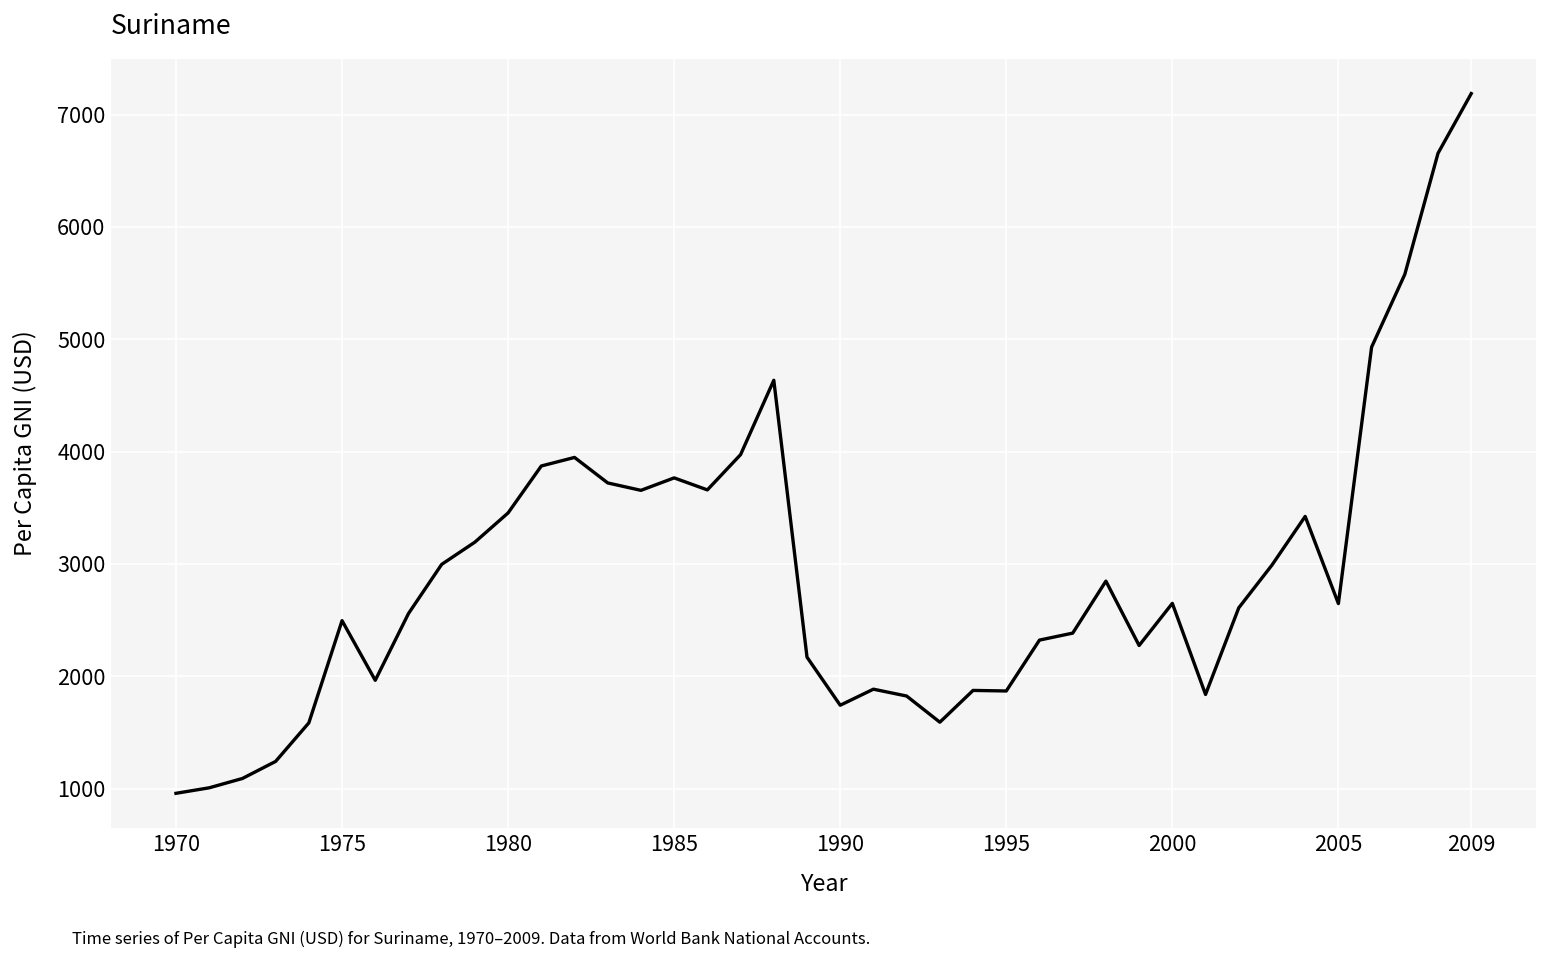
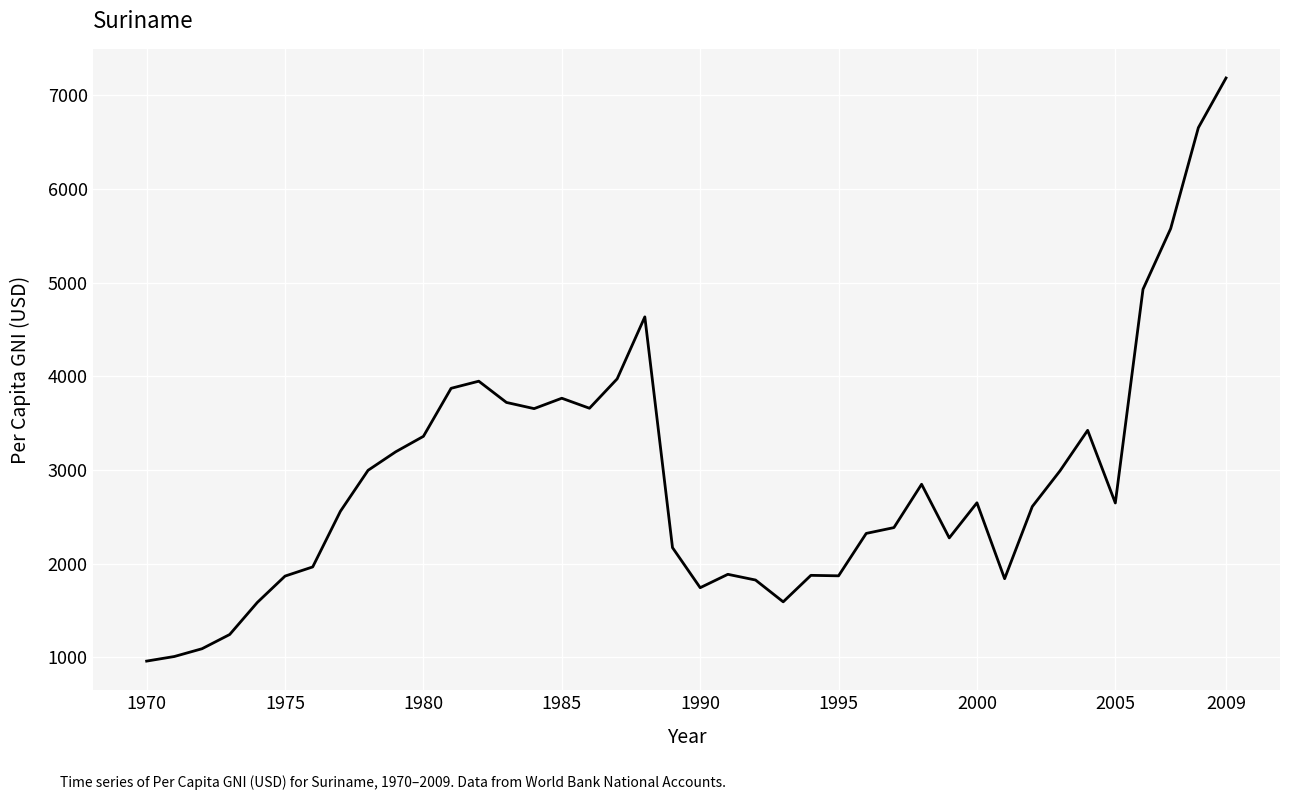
1975: 2500 -> 1900
1980: 3500 -> 3400
